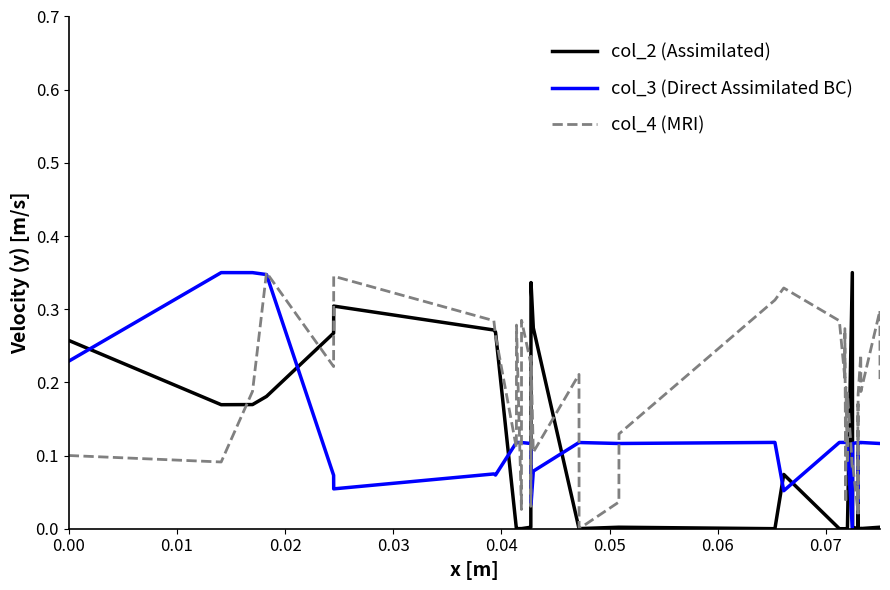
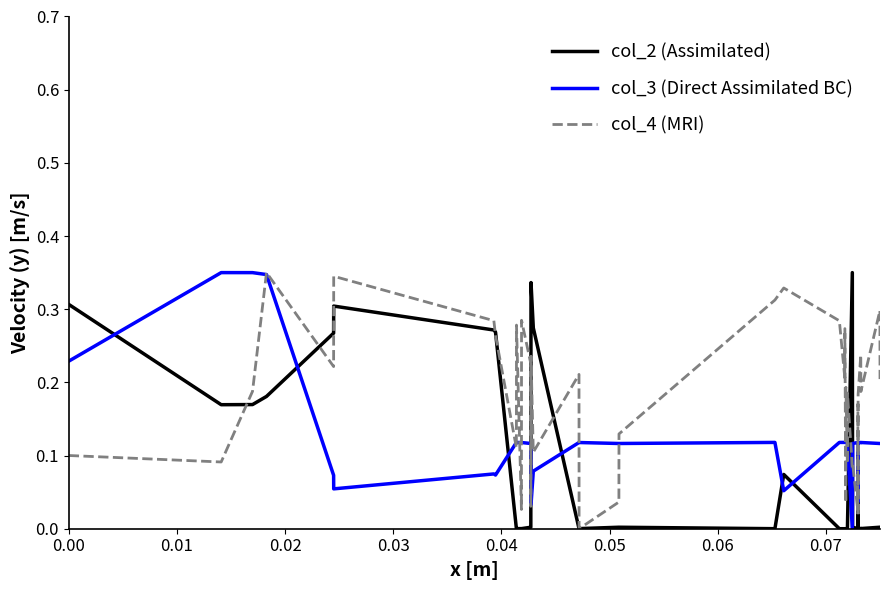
col_2 (Assimilated), 0.00: 0.26 -> 0.31
